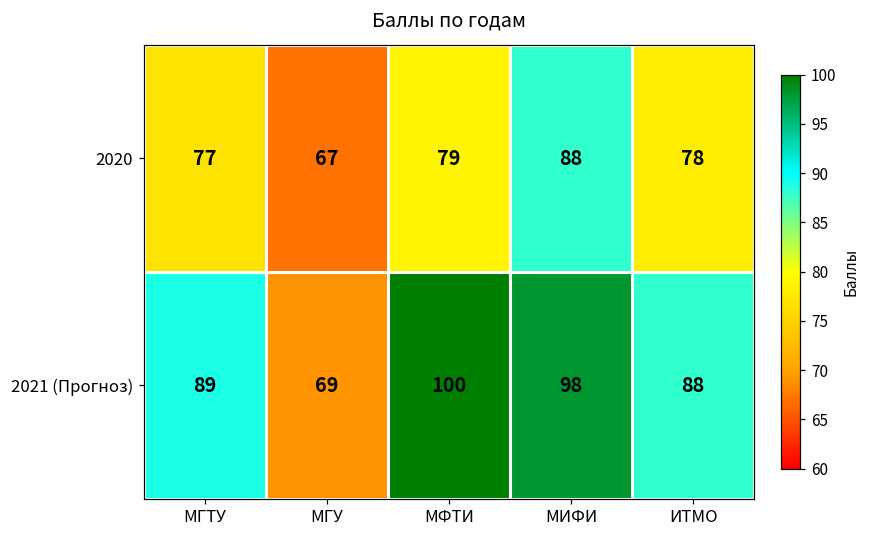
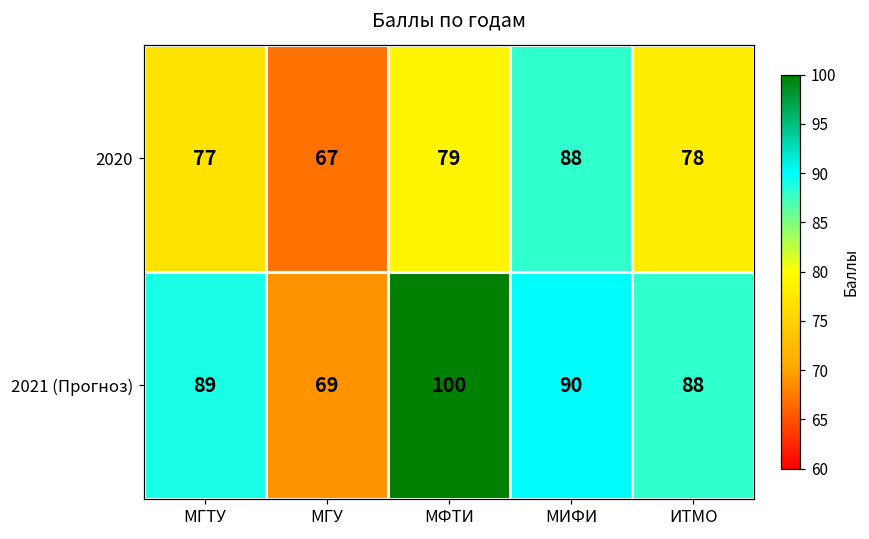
2021 (Прогноз), МИФИ: 98 -> 90
